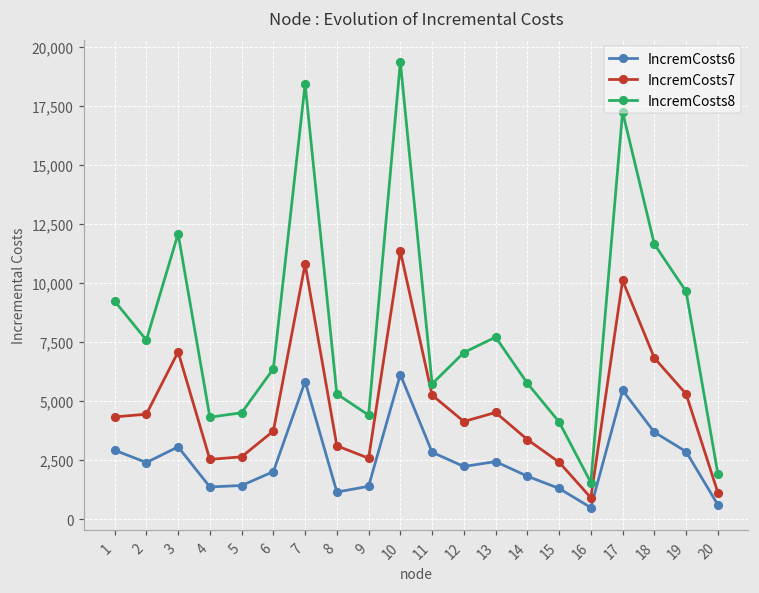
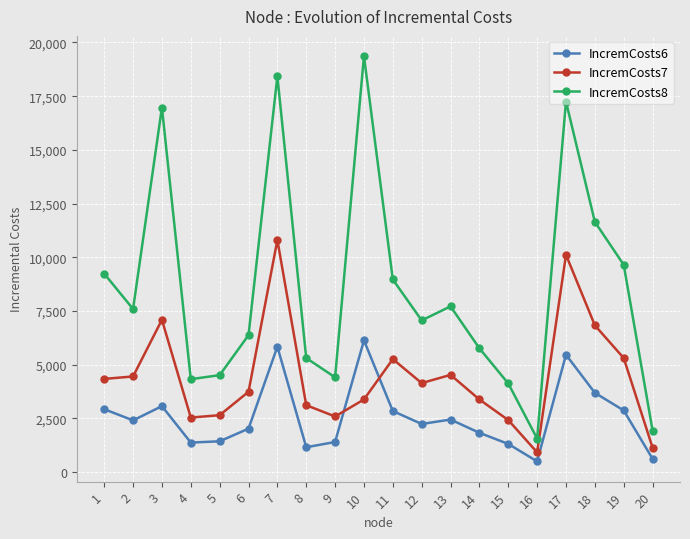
IncremCosts8, 3: 12,100 -> 17,000
IncremCosts7, 10: 11,400 -> 3,400
IncremCosts8, 11: 5,700 -> 9,000
